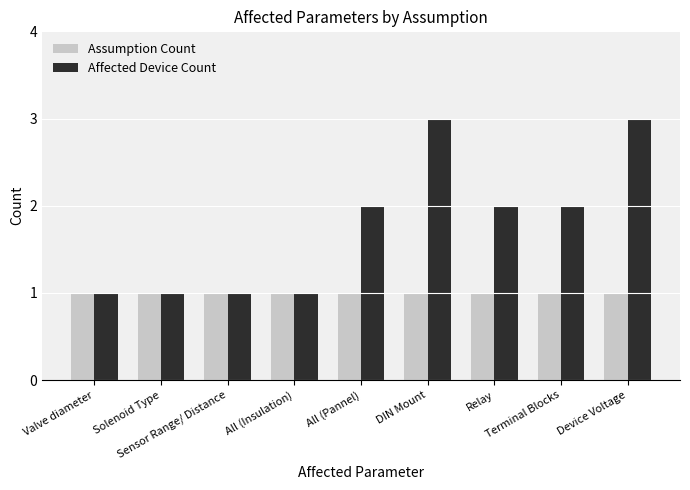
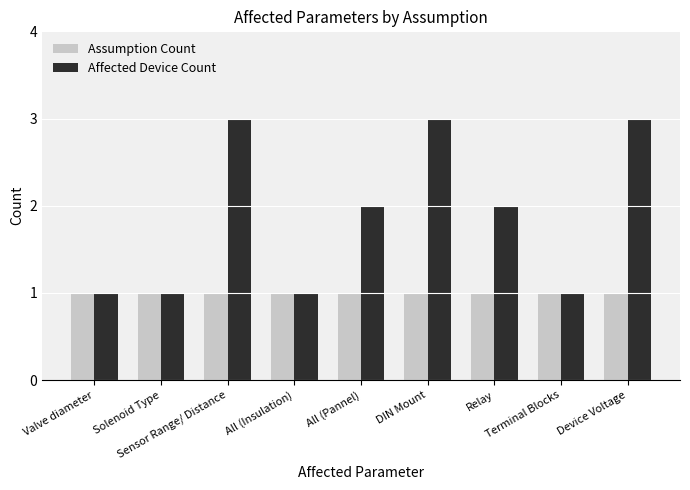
Affected Device Count, Sensor Range/ Distance: 1 -> 3
Affected Device Count, Terminal Blocks: 2 -> 1
